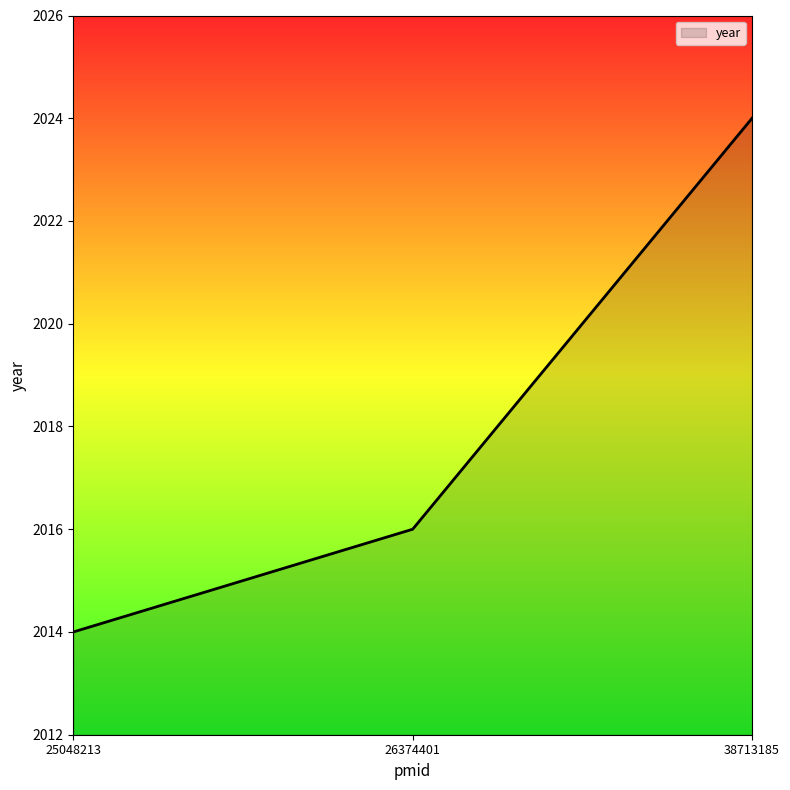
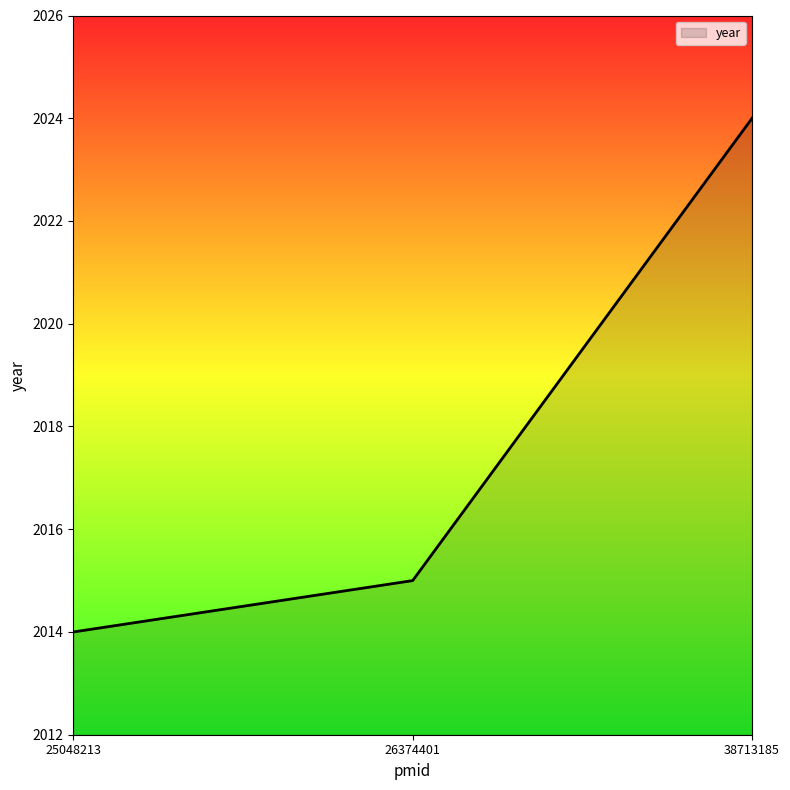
26374401: 2016 -> 2015
